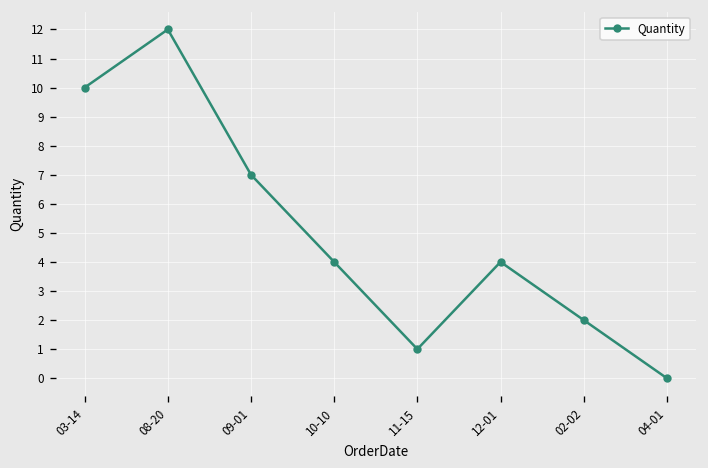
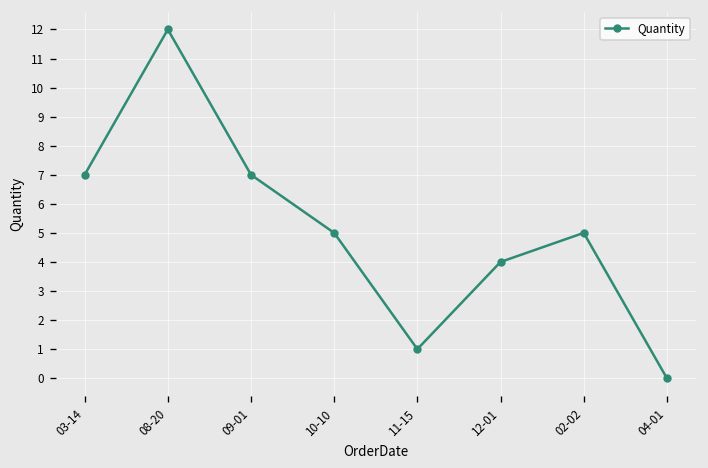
03-14: 10 -> 7
10-10: 4 -> 5
02-02: 2 -> 5
